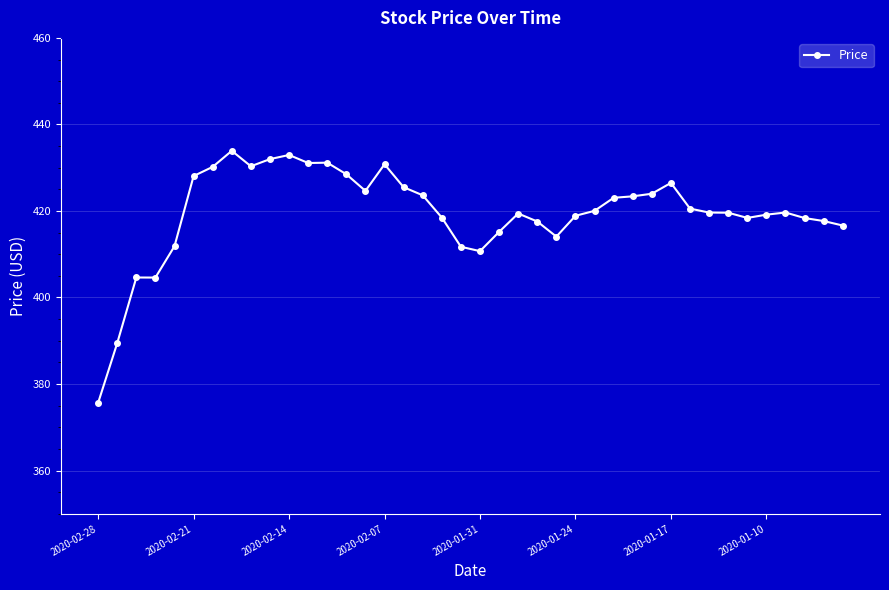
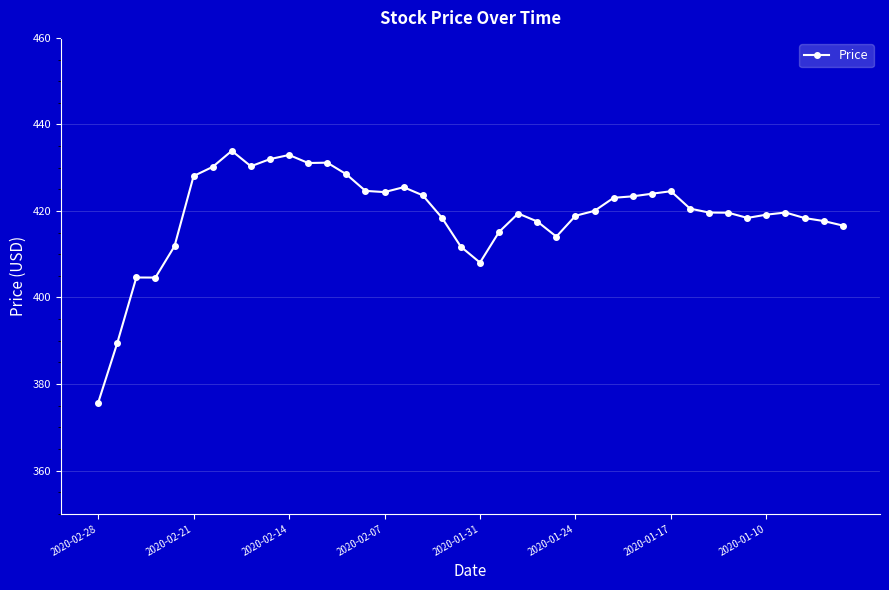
2020-02-07: 431 -> 424
2020-01-31: 411 -> 408
2020-01-17: 426 -> 425
